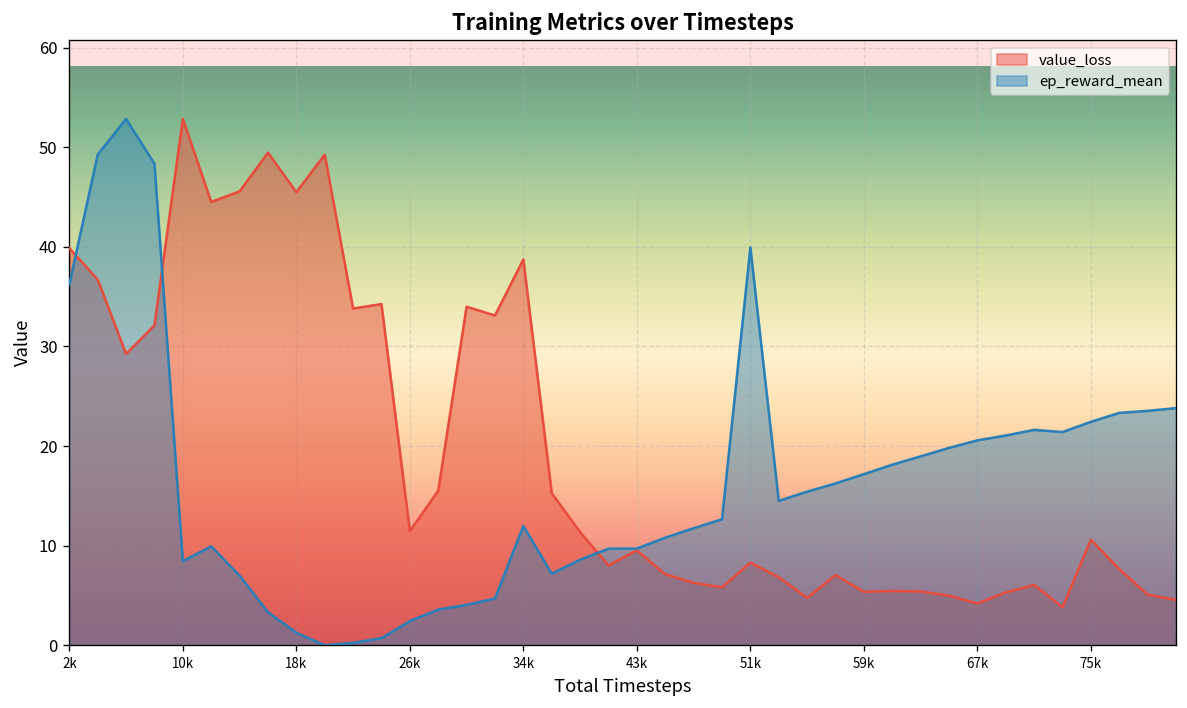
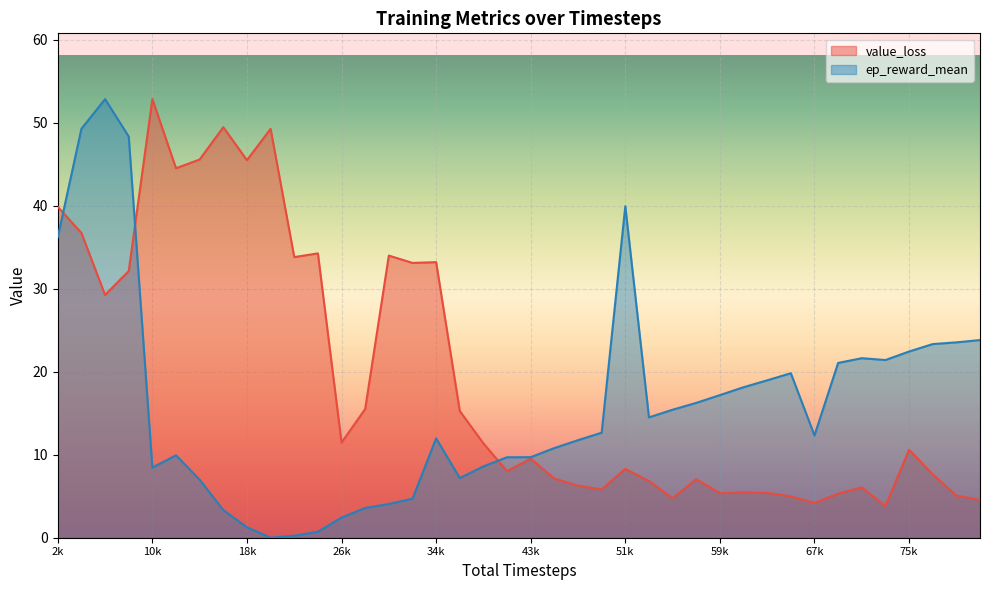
value_loss, 34k: 39 -> 33
ep_reward_mean, 67k: 21 -> 12
